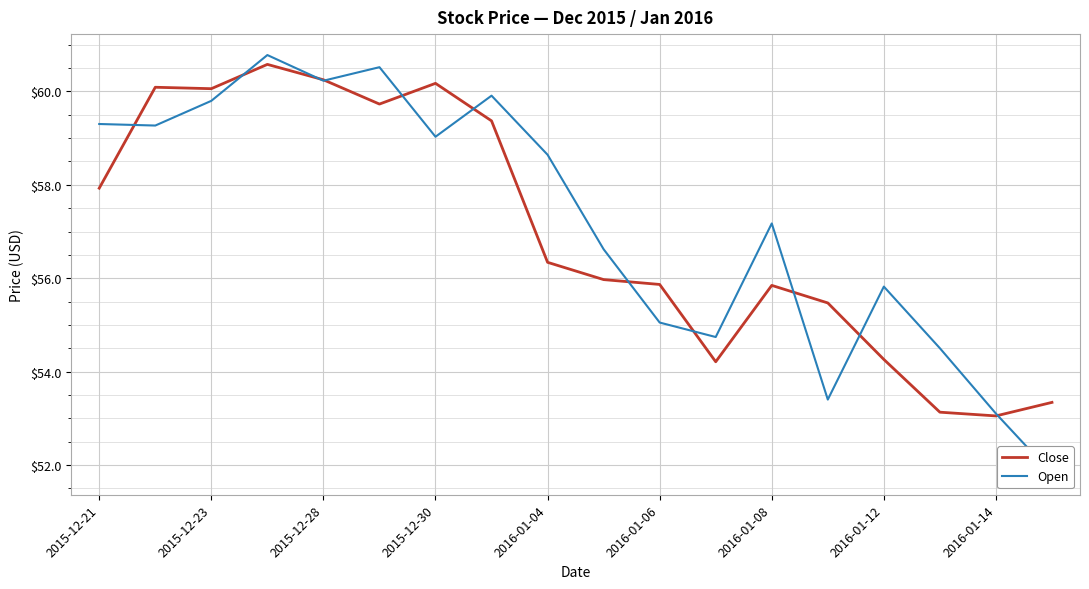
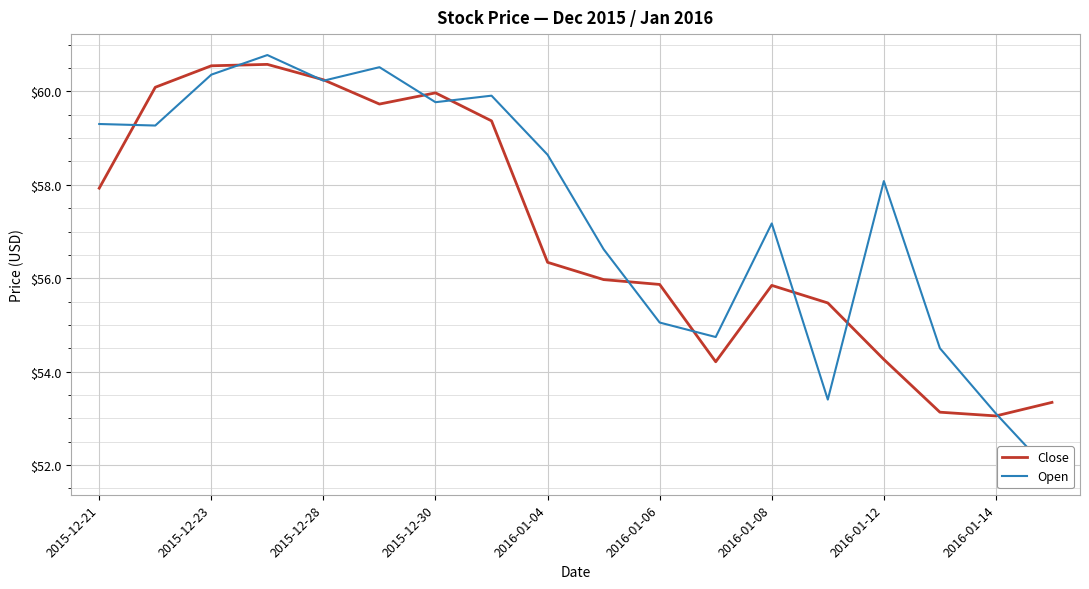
Close, 2015-12-23: $60.1 -> $60.5
Open, 2015-12-23: $59.8 -> $60.4
Close, 2015-12-30: $60.2 -> $60.0
Open, 2015-12-30: $59.0 -> $59.8
Open, 2016-01-12: $55.8 -> $58.1
